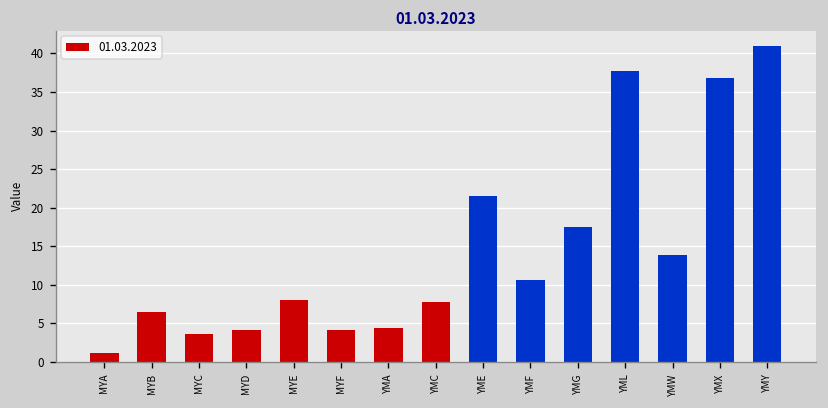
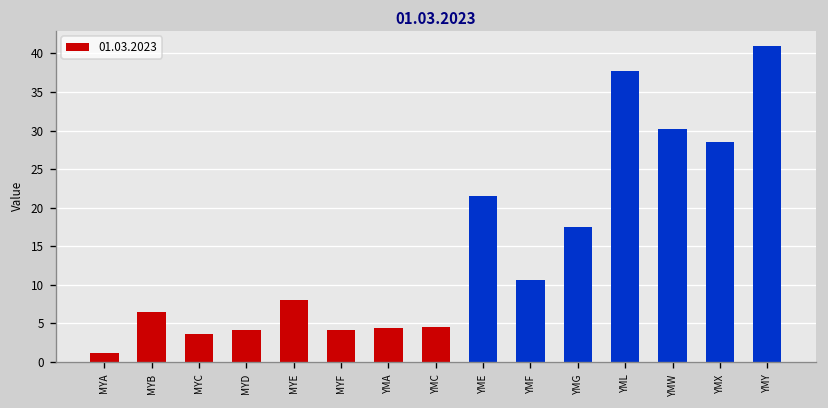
YMC: 8 -> 4
YMW: 14 -> 30
YMX: 37 -> 28
